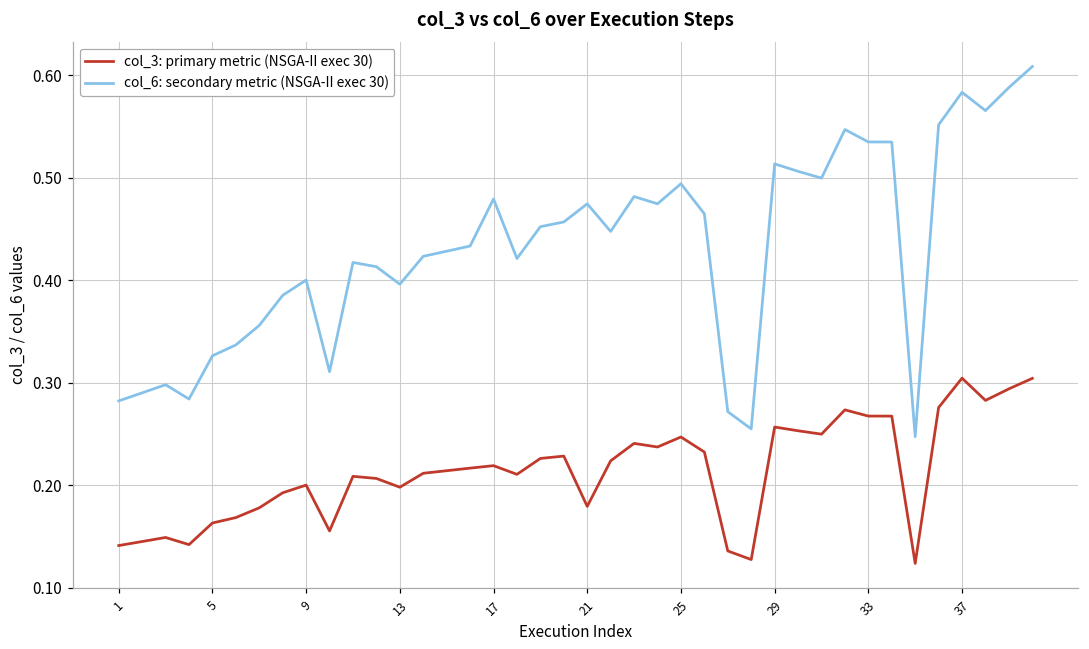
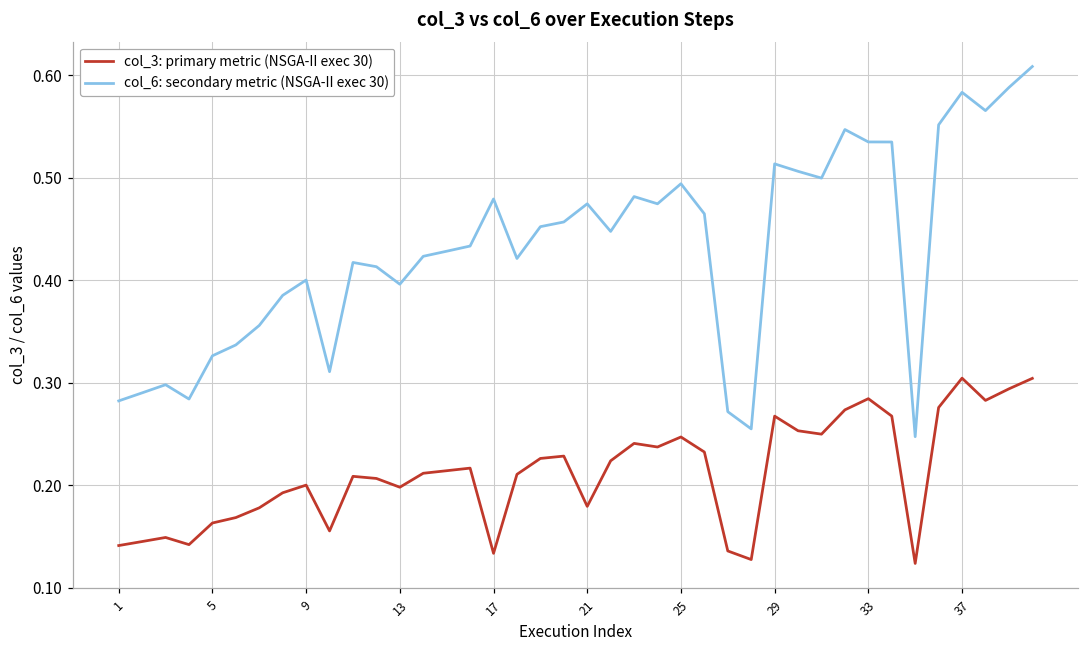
col_3: primary metric (NSGA-II exec 30), 17: 0.22 -> 0.13
col_3: primary metric (NSGA-II exec 30), 29: 0.26 -> 0.27
col_3: primary metric (NSGA-II exec 30), 33: 0.27 -> 0.28
